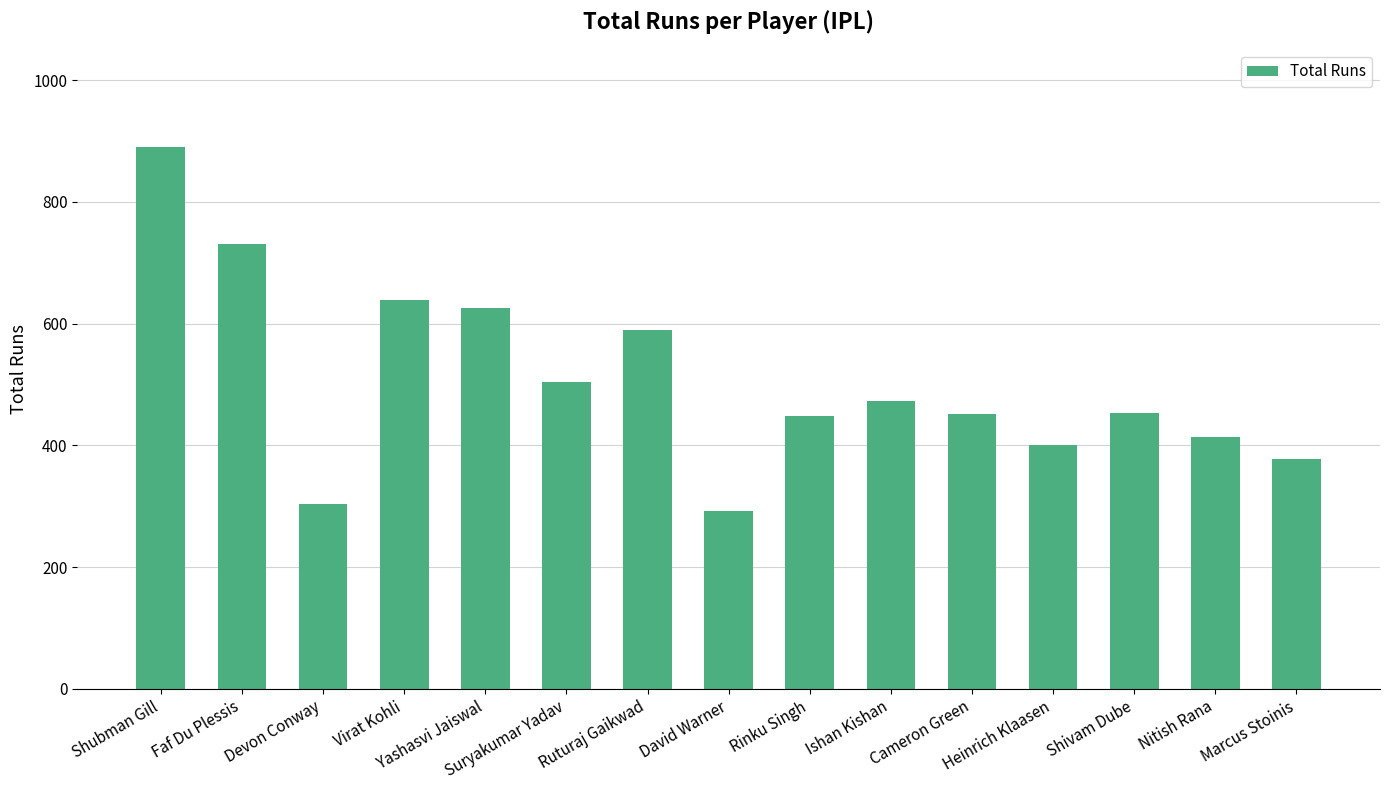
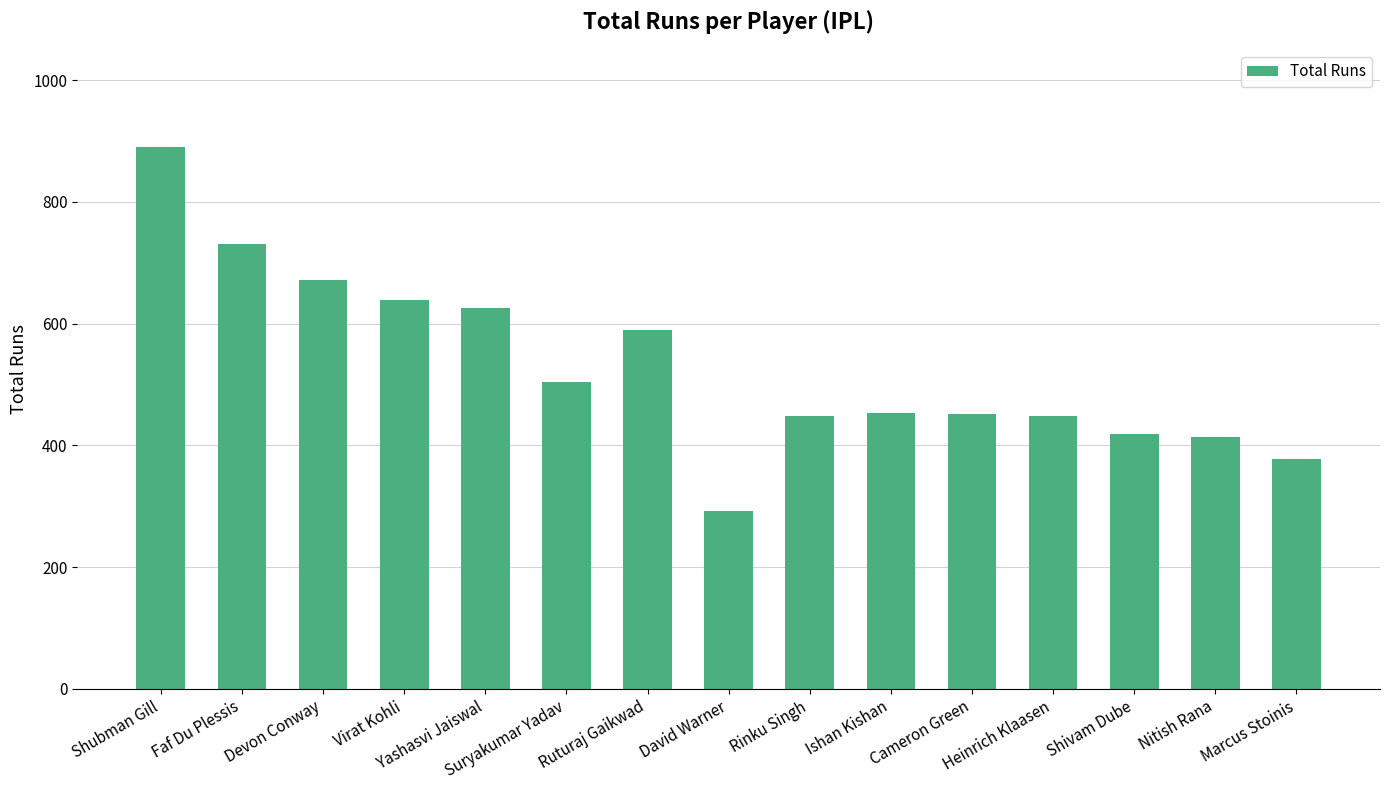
Devon Conway: 300 -> 670
Ishan Kishan: 470 -> 450
Heinrich Klaasen: 400 -> 450
Shivam Dube: 450 -> 420
